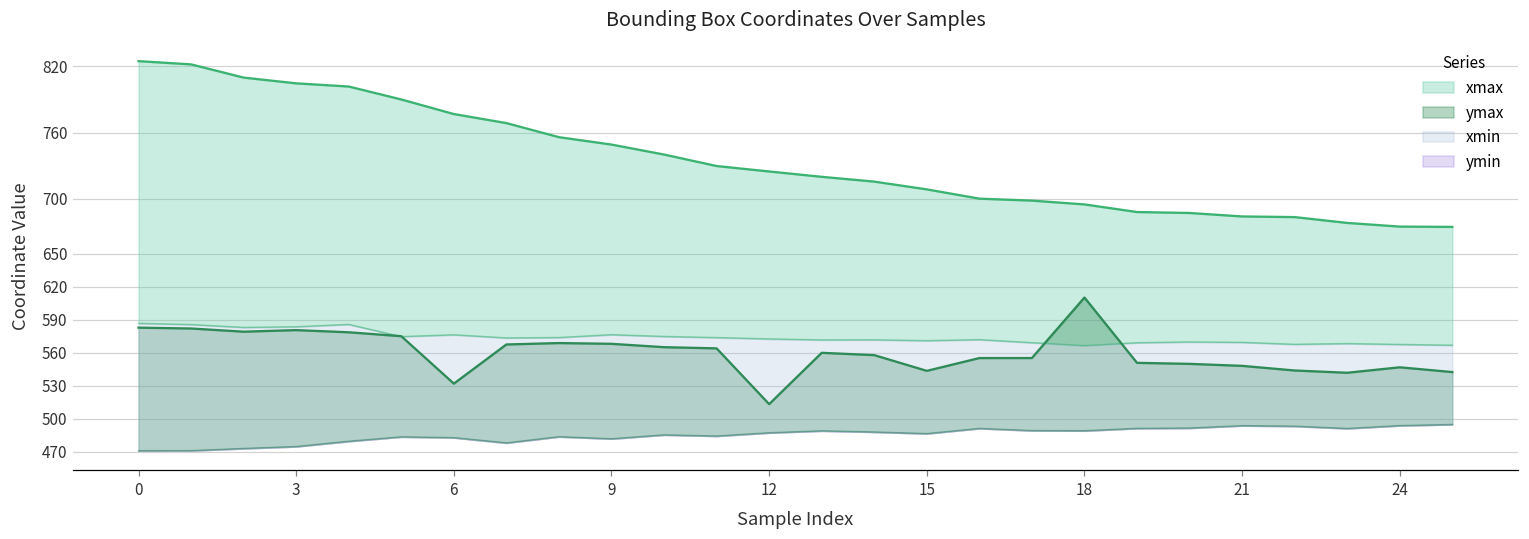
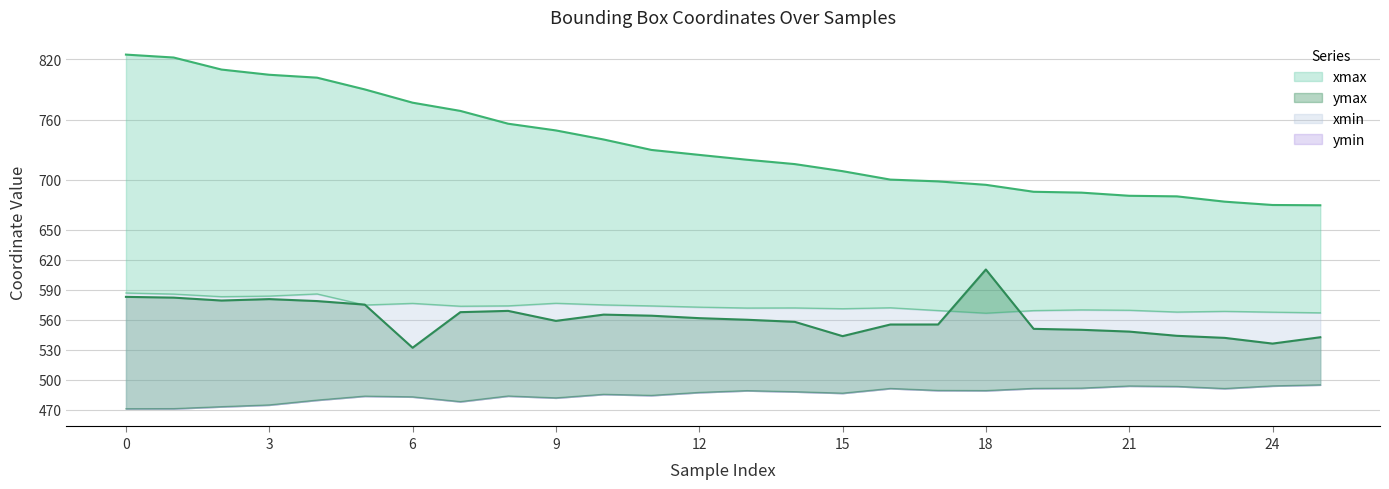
ymax, 9: 568 -> 559
ymax, 12: 513 -> 562
ymax, 24: 547 -> 536
